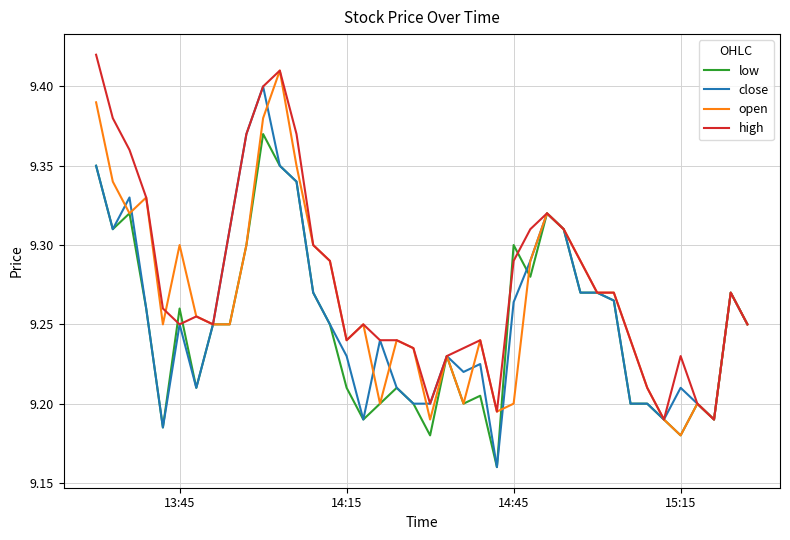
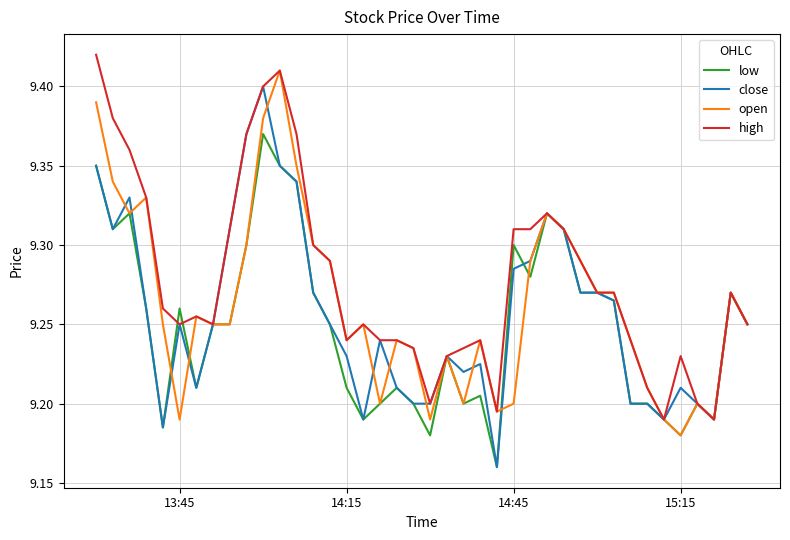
open, 13:45: 9.30 -> 9.19
close, 14:45: 9.264 -> 9.285
high, 14:45: 9.29 -> 9.31
